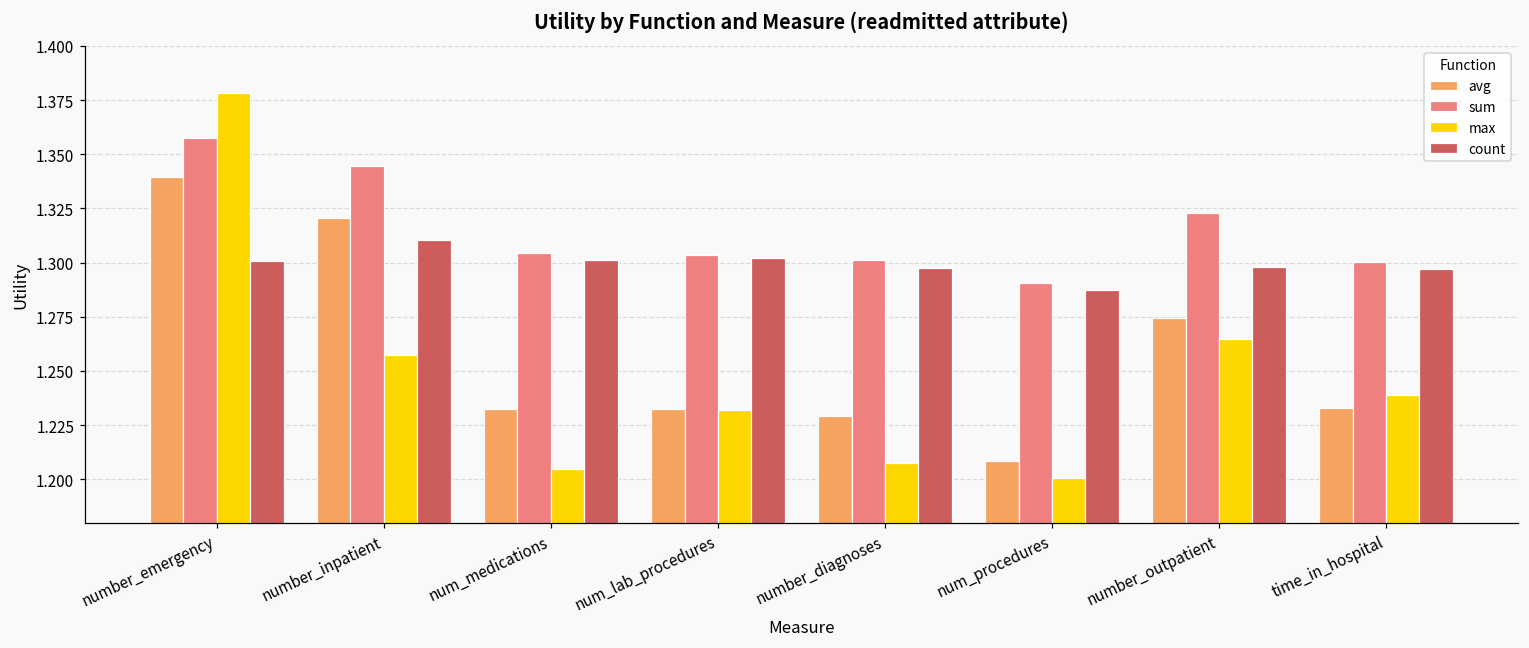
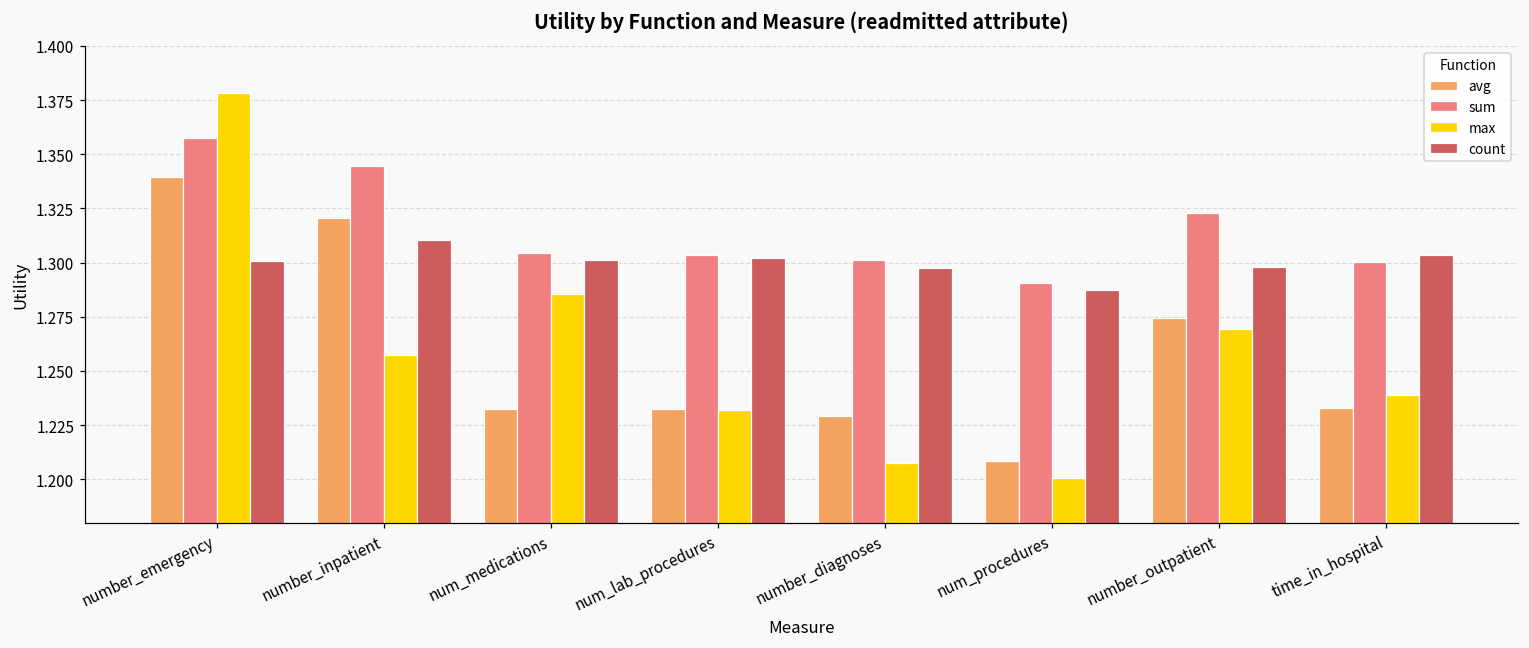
max, num_medications: 1.205 -> 1.285
max, number_outpatient: 1.265 -> 1.270
count, time_in_hospital: 1.297 -> 1.303
